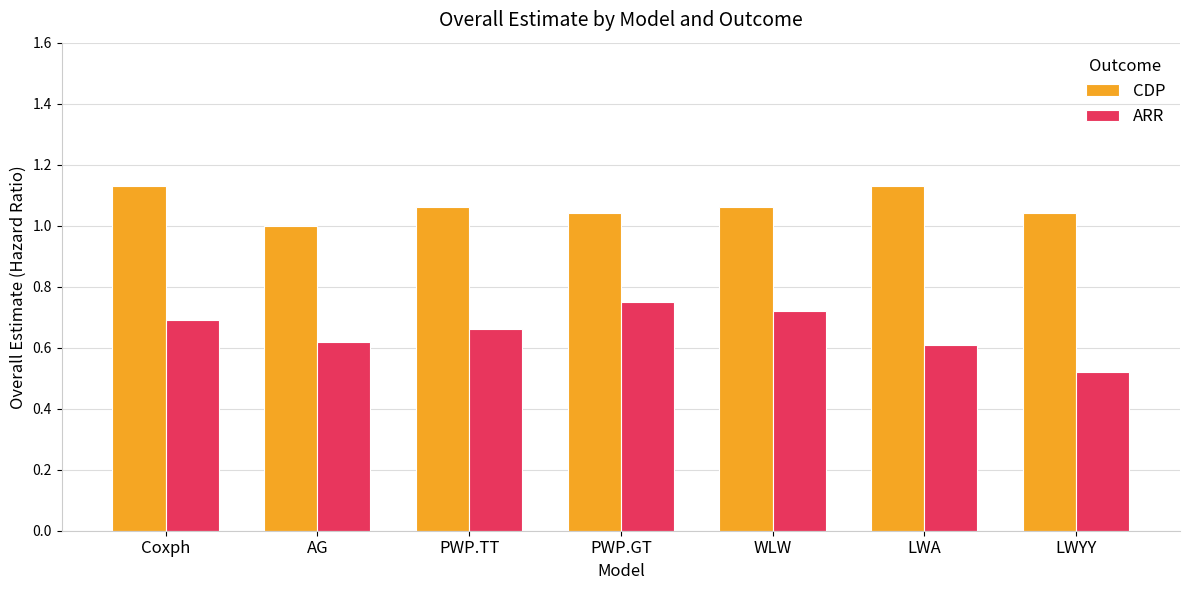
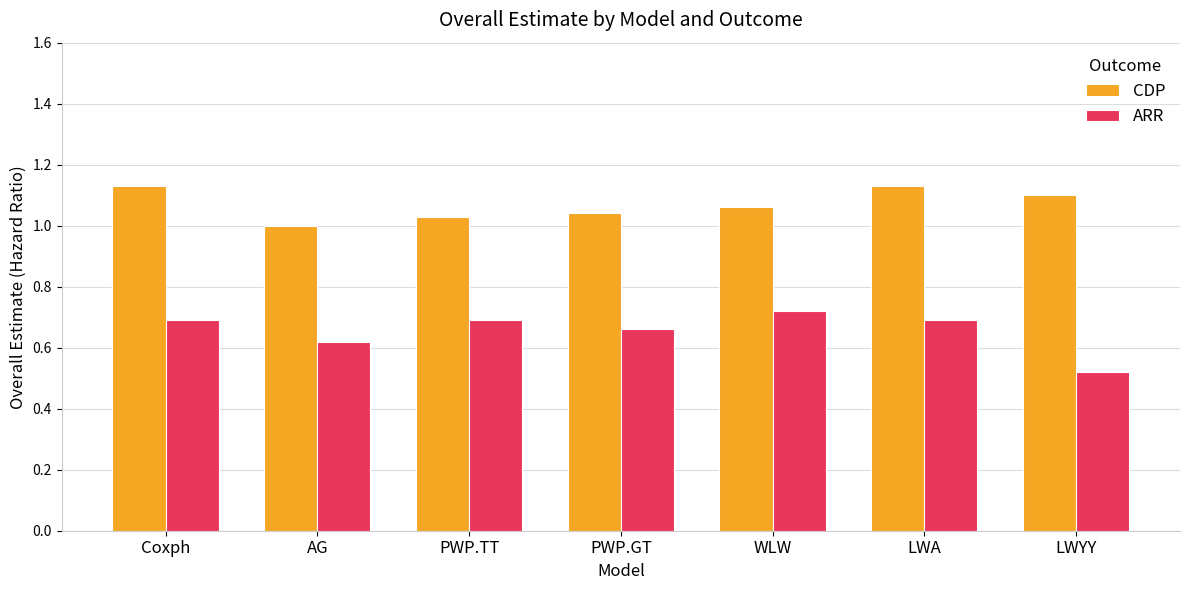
CDP, PWP.TT: 1.06 -> 1.03
ARR, PWP.TT: 0.66 -> 0.69
ARR, PWP.GT: 0.75 -> 0.66
ARR, LWA: 0.61 -> 0.69
CDP, LWYY: 1.04 -> 1.10
